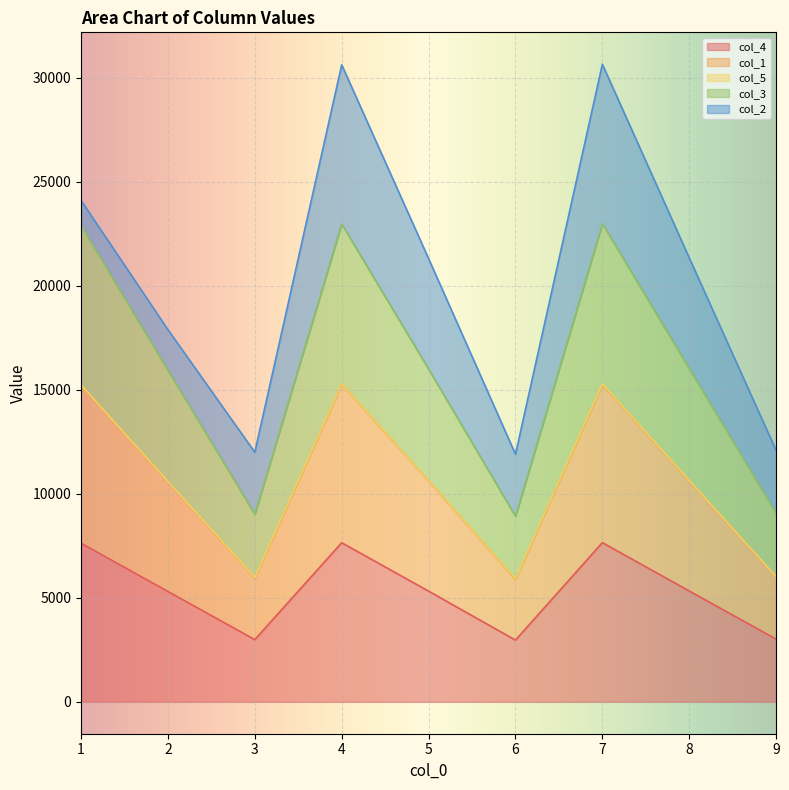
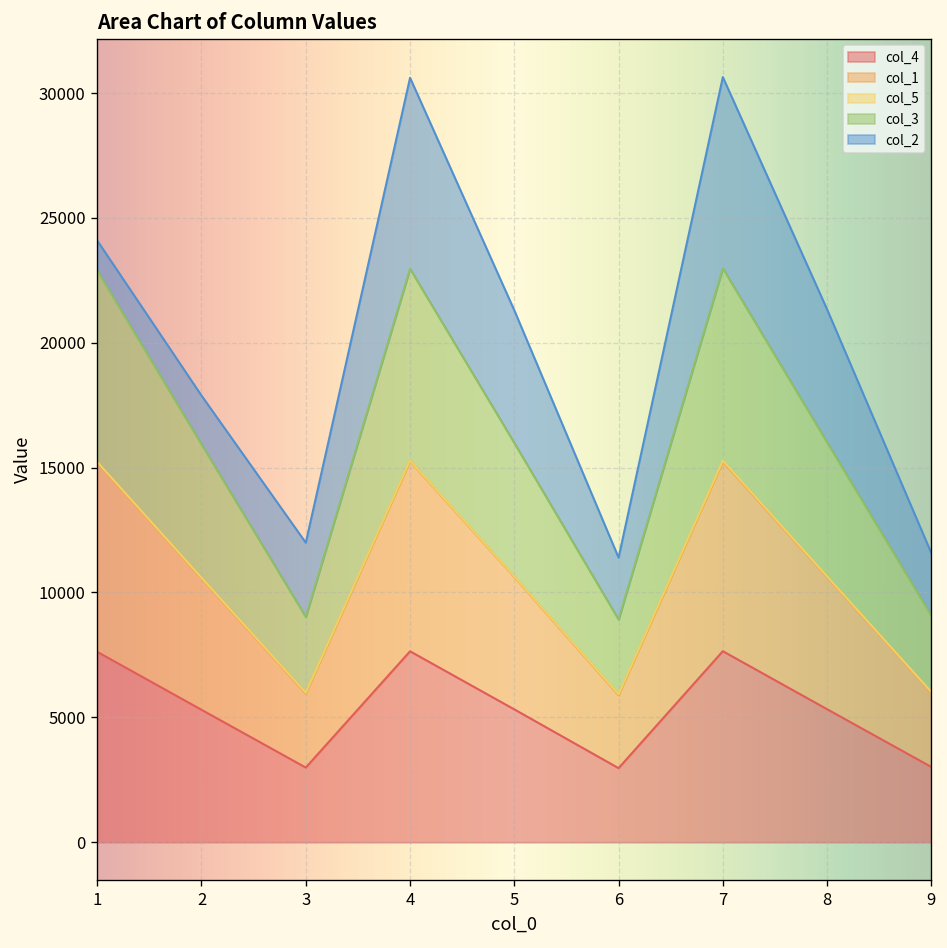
col_2, 6: 3000 -> 2500
col_2, 9: 3000 -> 2500
